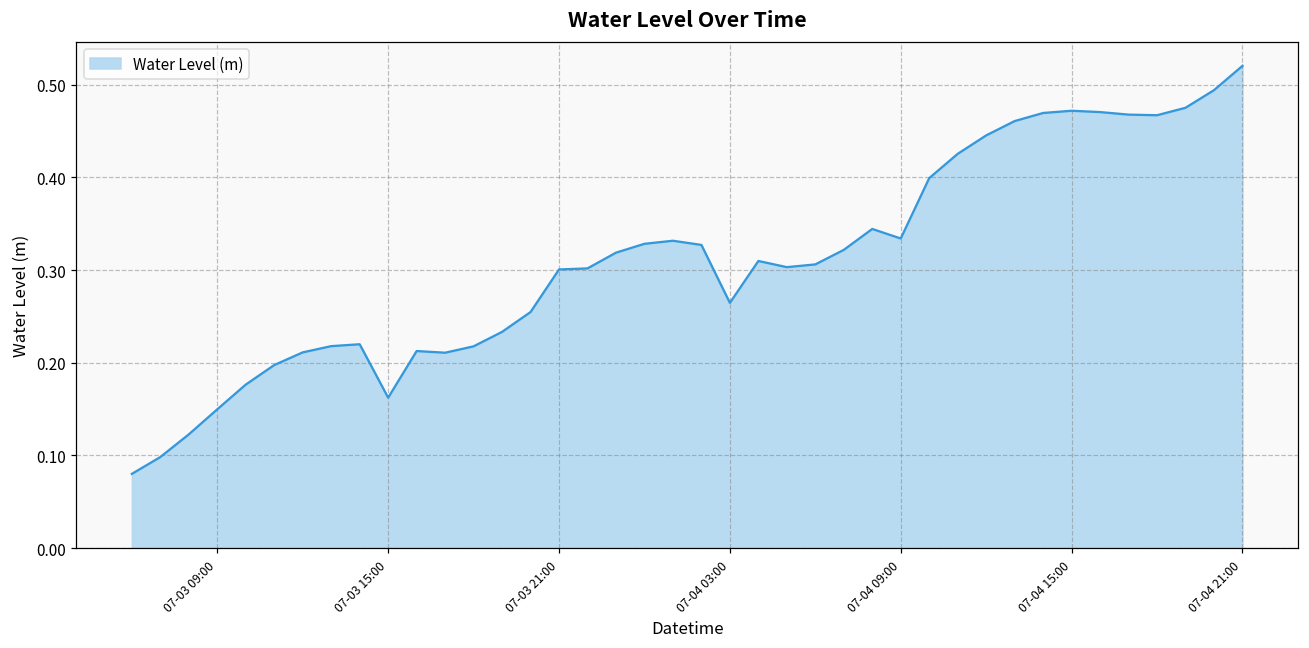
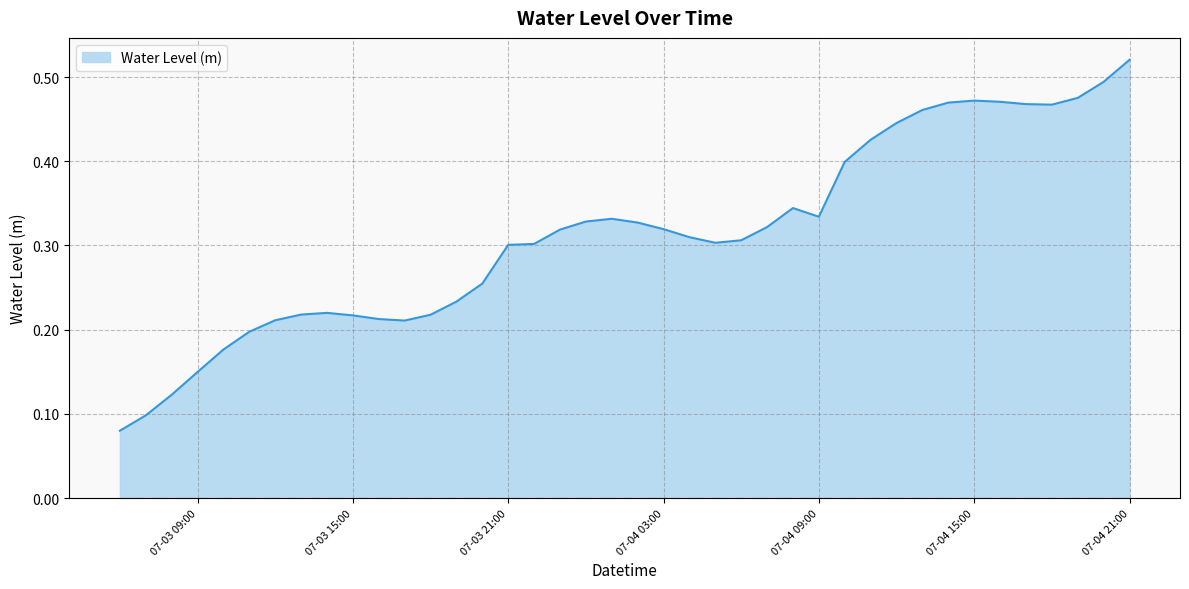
07-03 15:00: 0.16 -> 0.22
07-04 03:00: 0.26 -> 0.32
